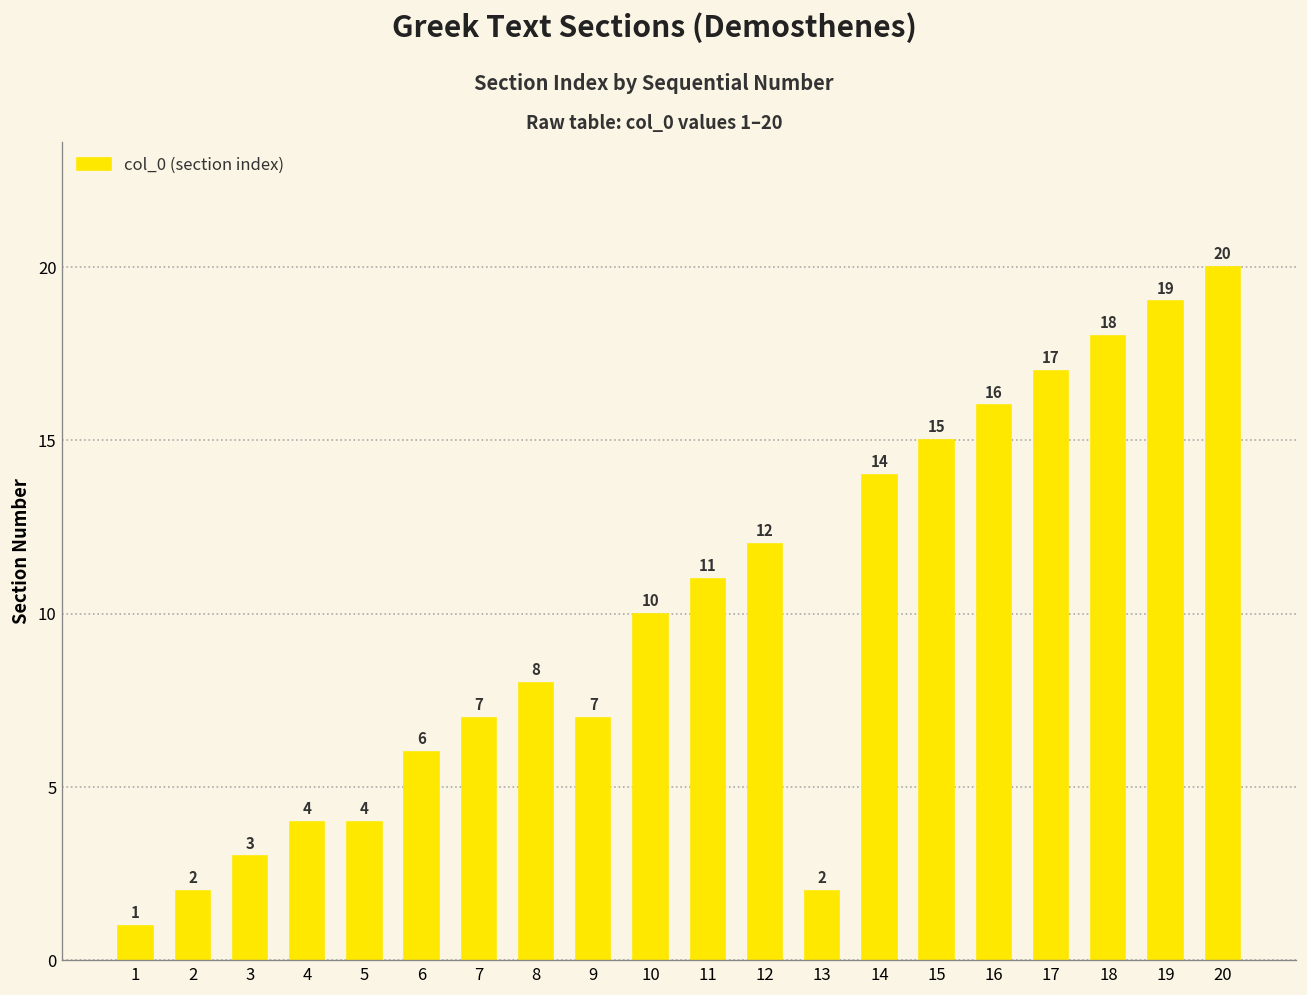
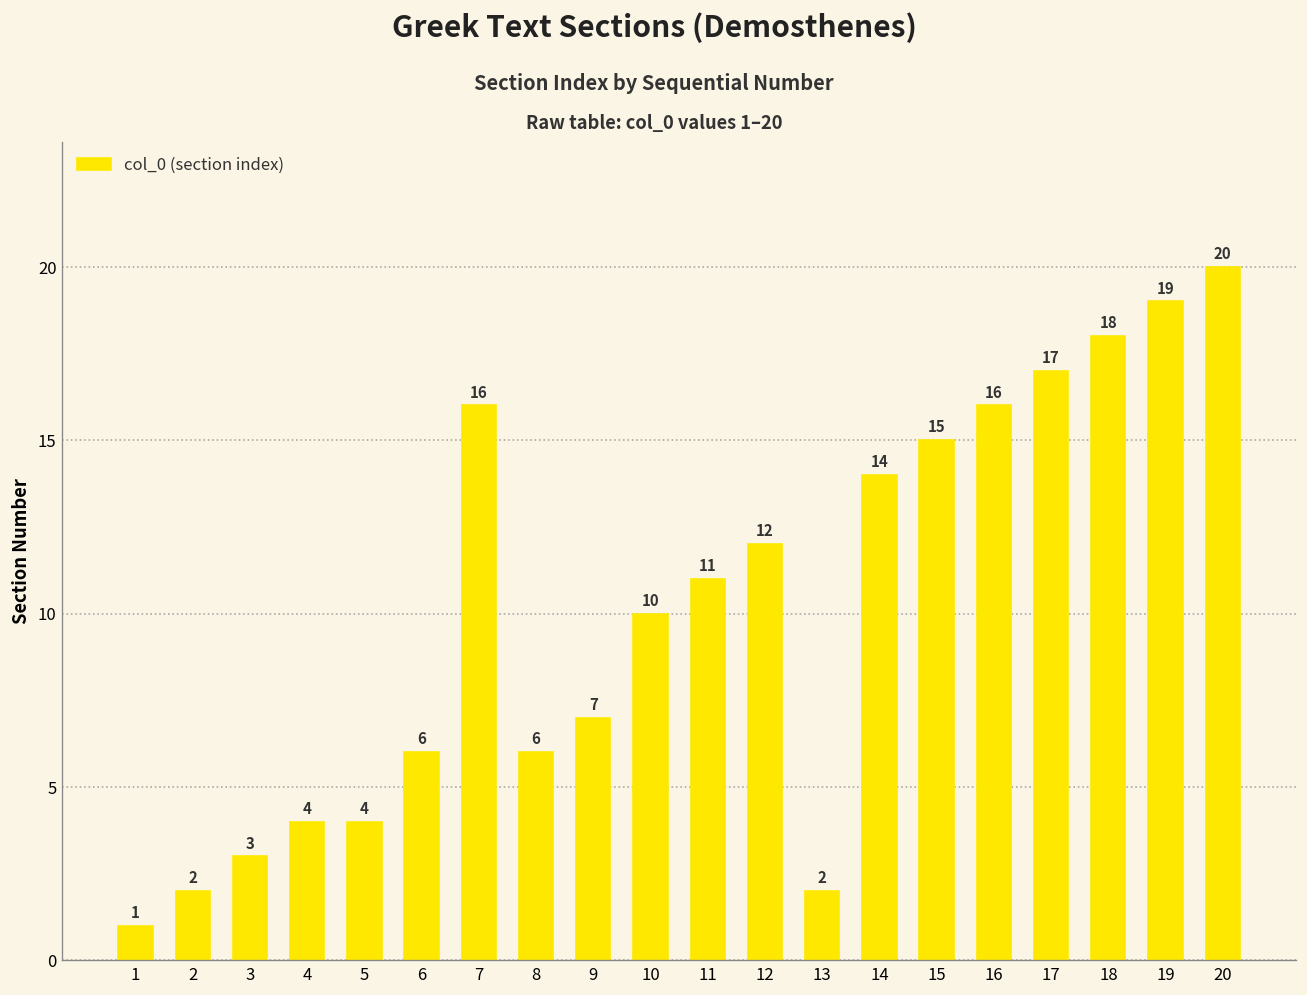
7: 7 -> 16
8: 8 -> 6
